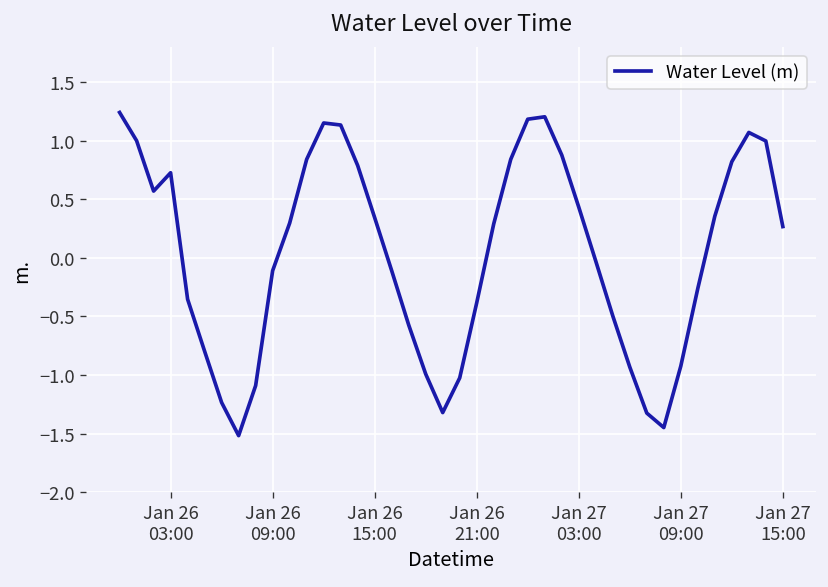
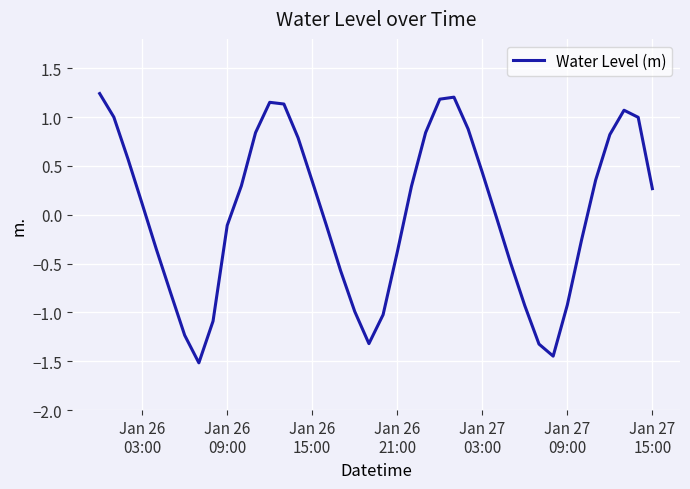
Jan 26 03:00: 0.7 -> 0.1
